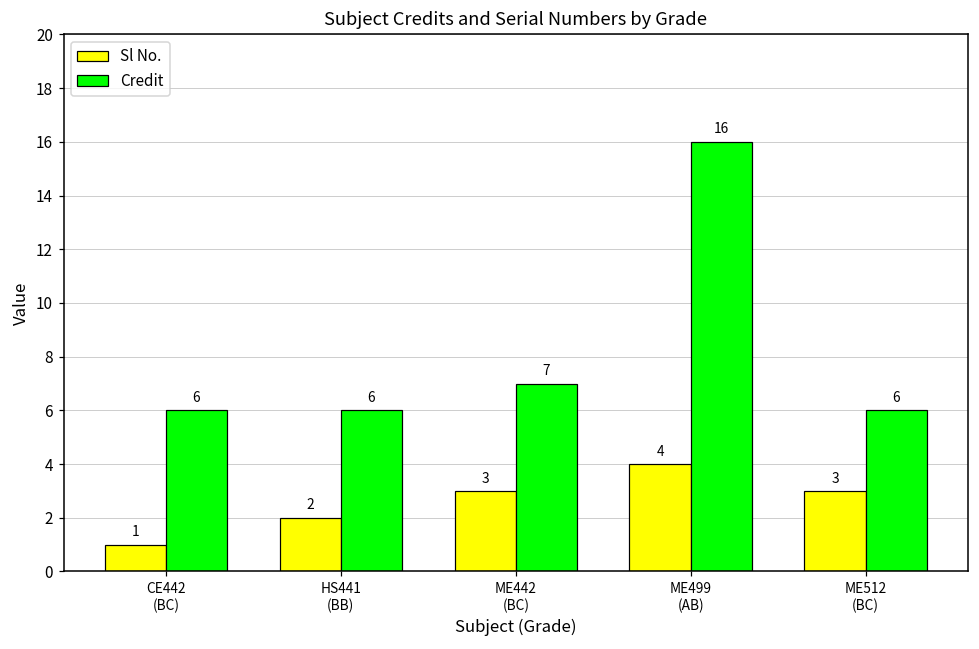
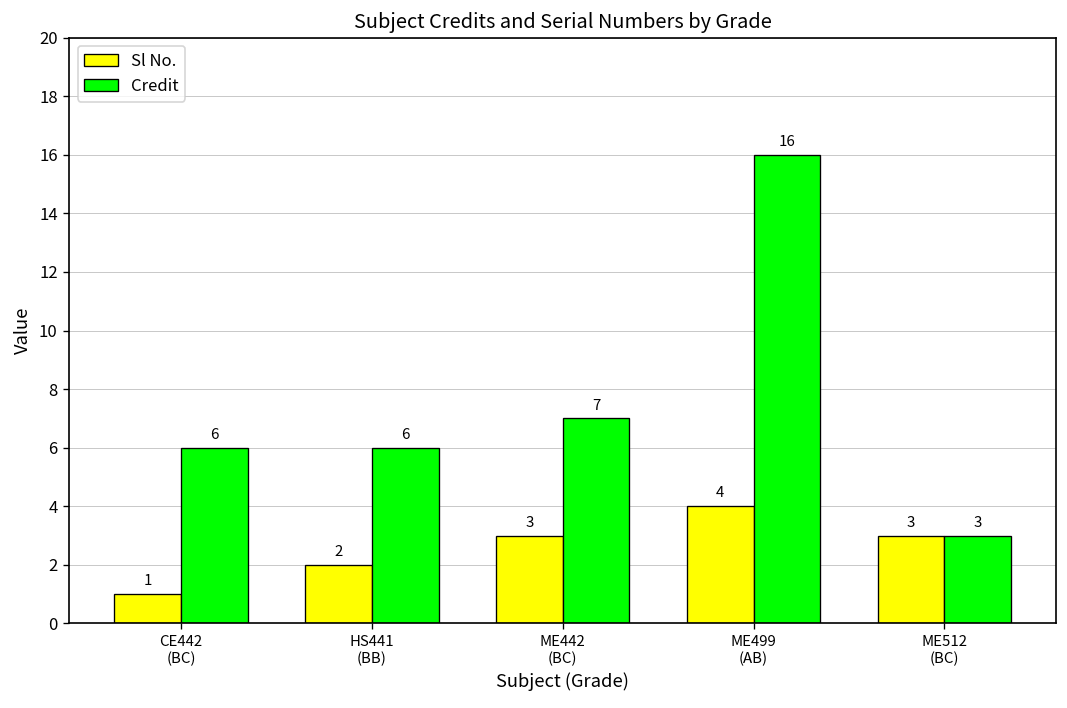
Credit, ME512 (BC): 6 -> 3
